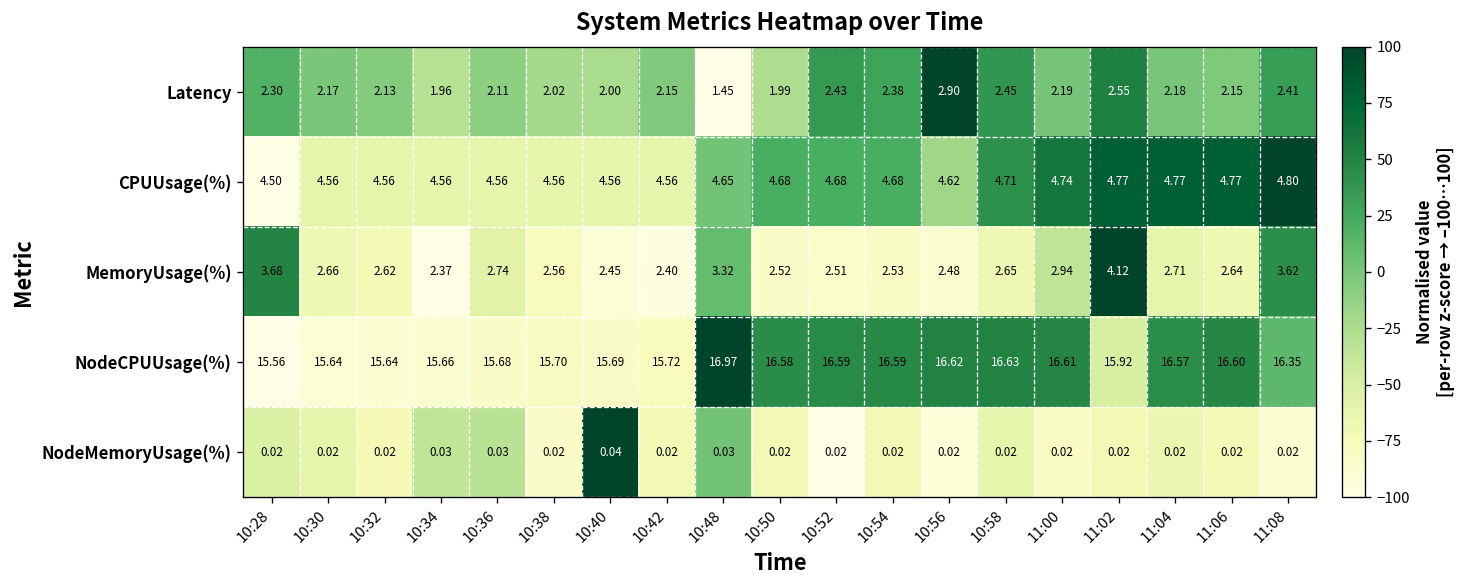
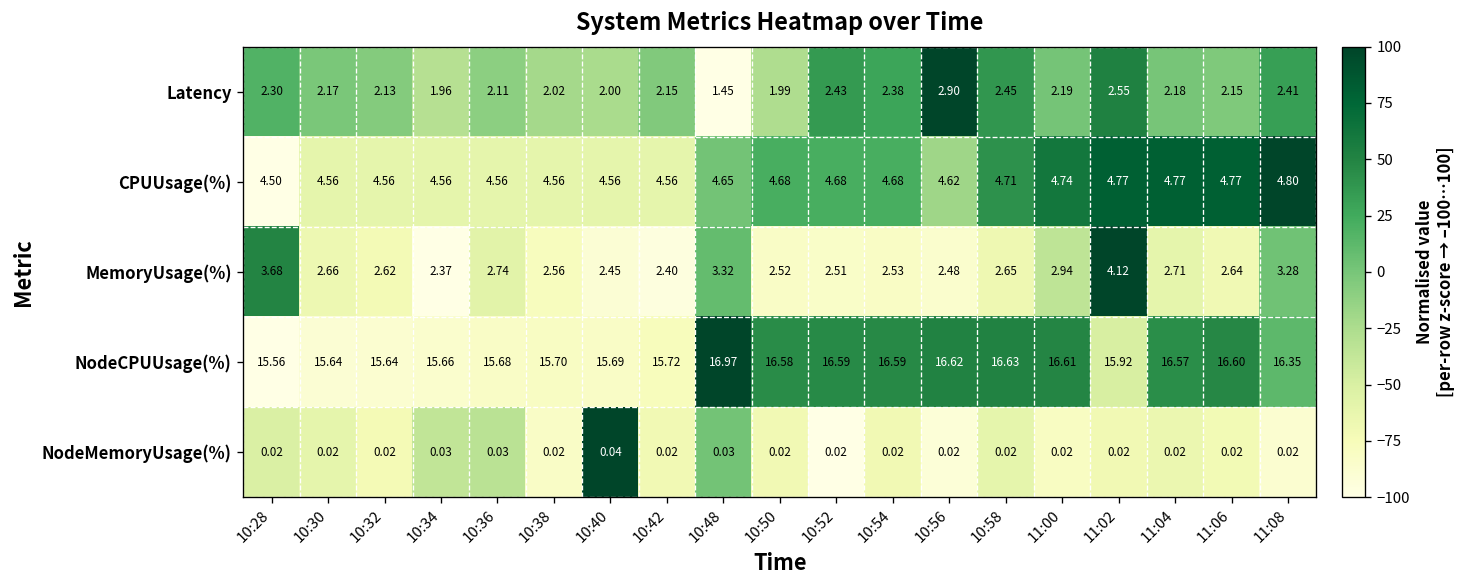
MemoryUsage(%), 11:08: 3.62 -> 3.28
